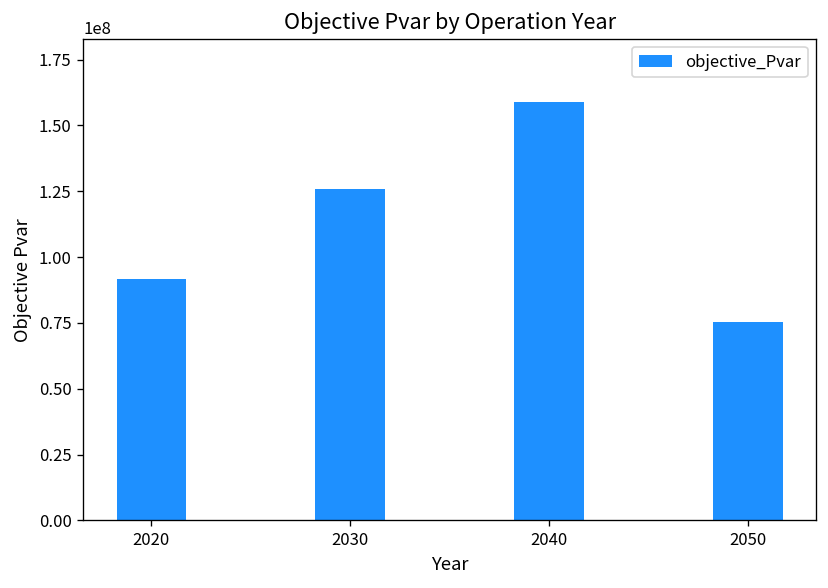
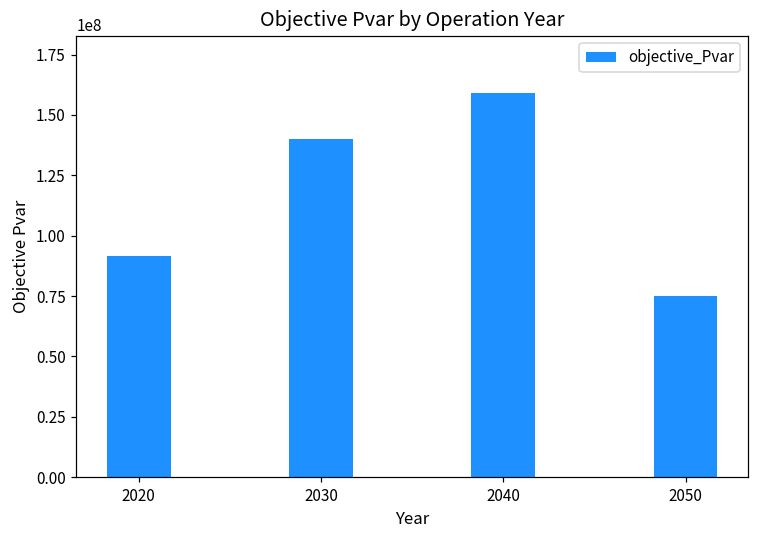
2030: 126000000 -> 140000000
